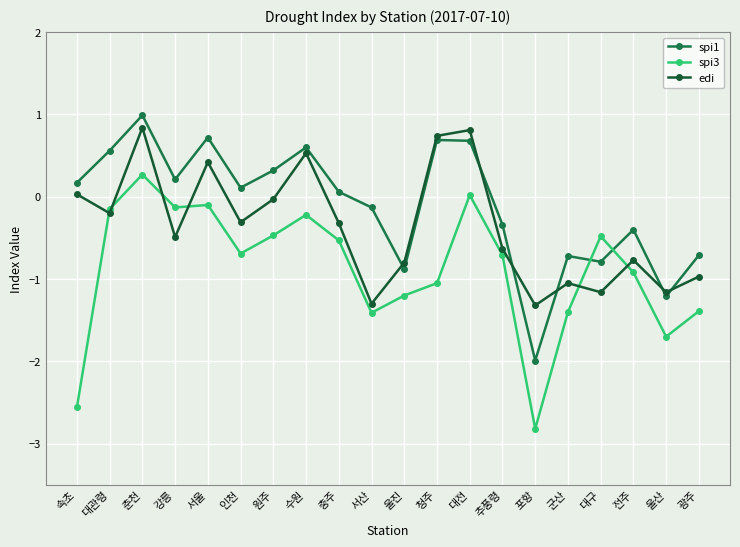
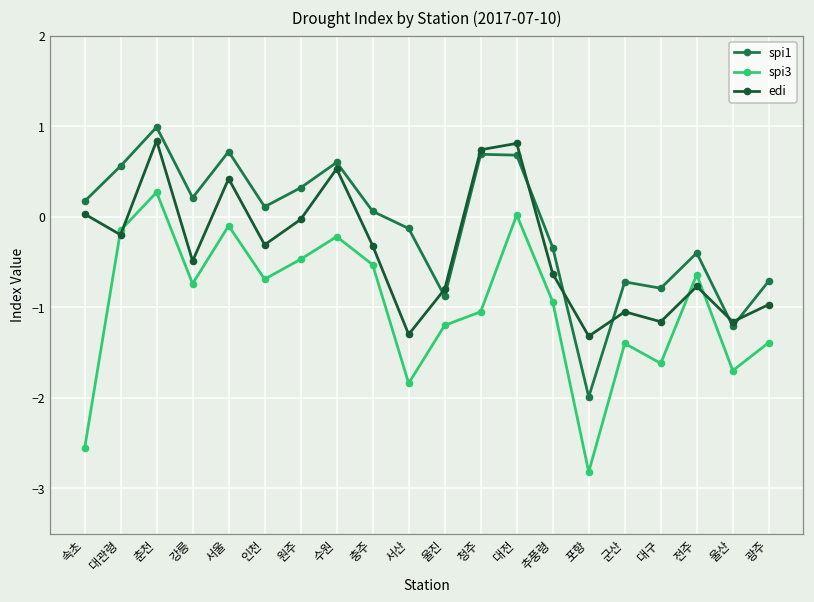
spi3, 강릉: -0.1 -> -0.7
spi3, 서산: -1.4 -> -1.8
spi3, 추풍령: -0.7 -> -0.9
spi3, 대구: -0.5 -> -1.6
spi3, 전주: -0.9 -> -0.6
